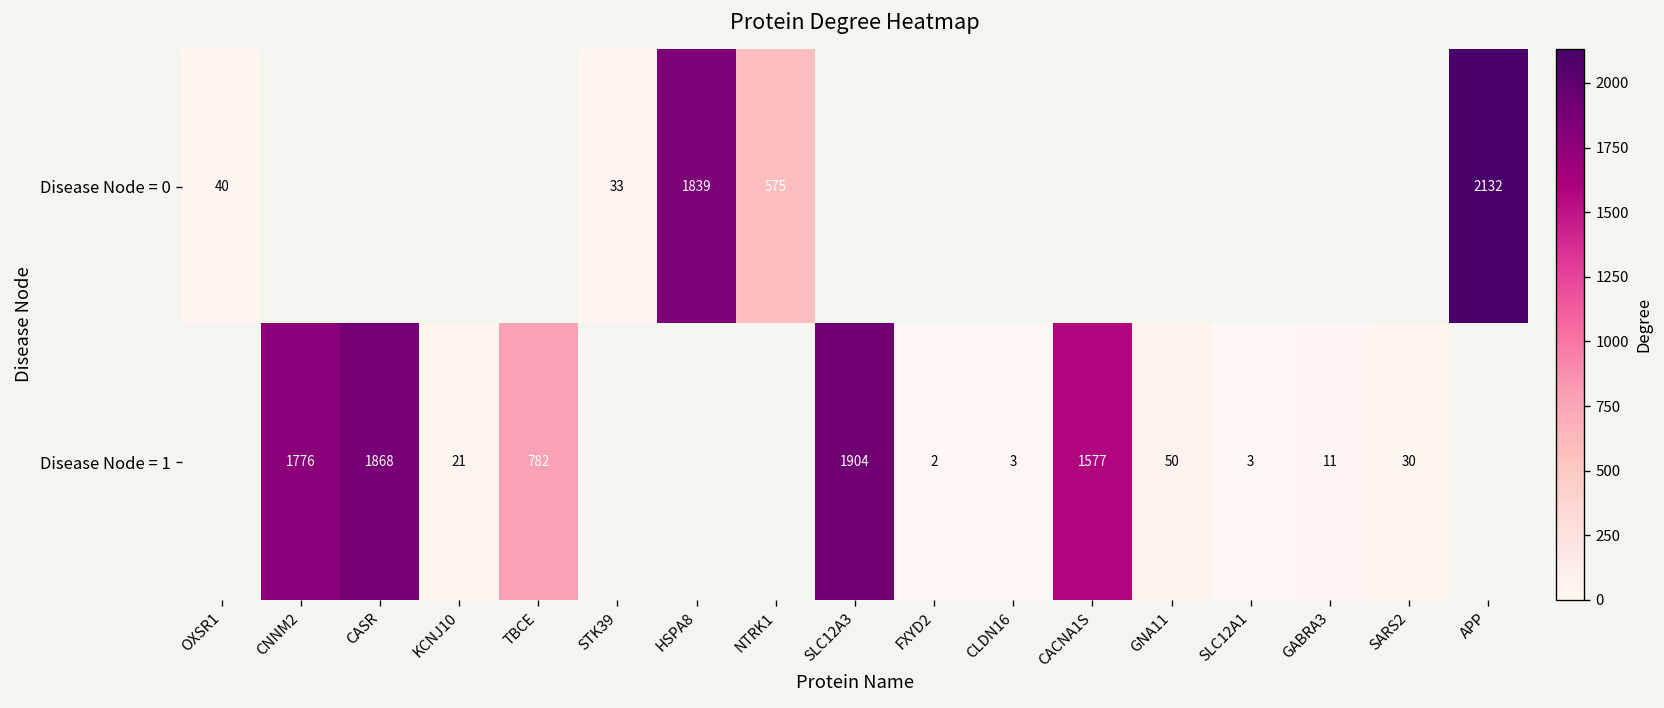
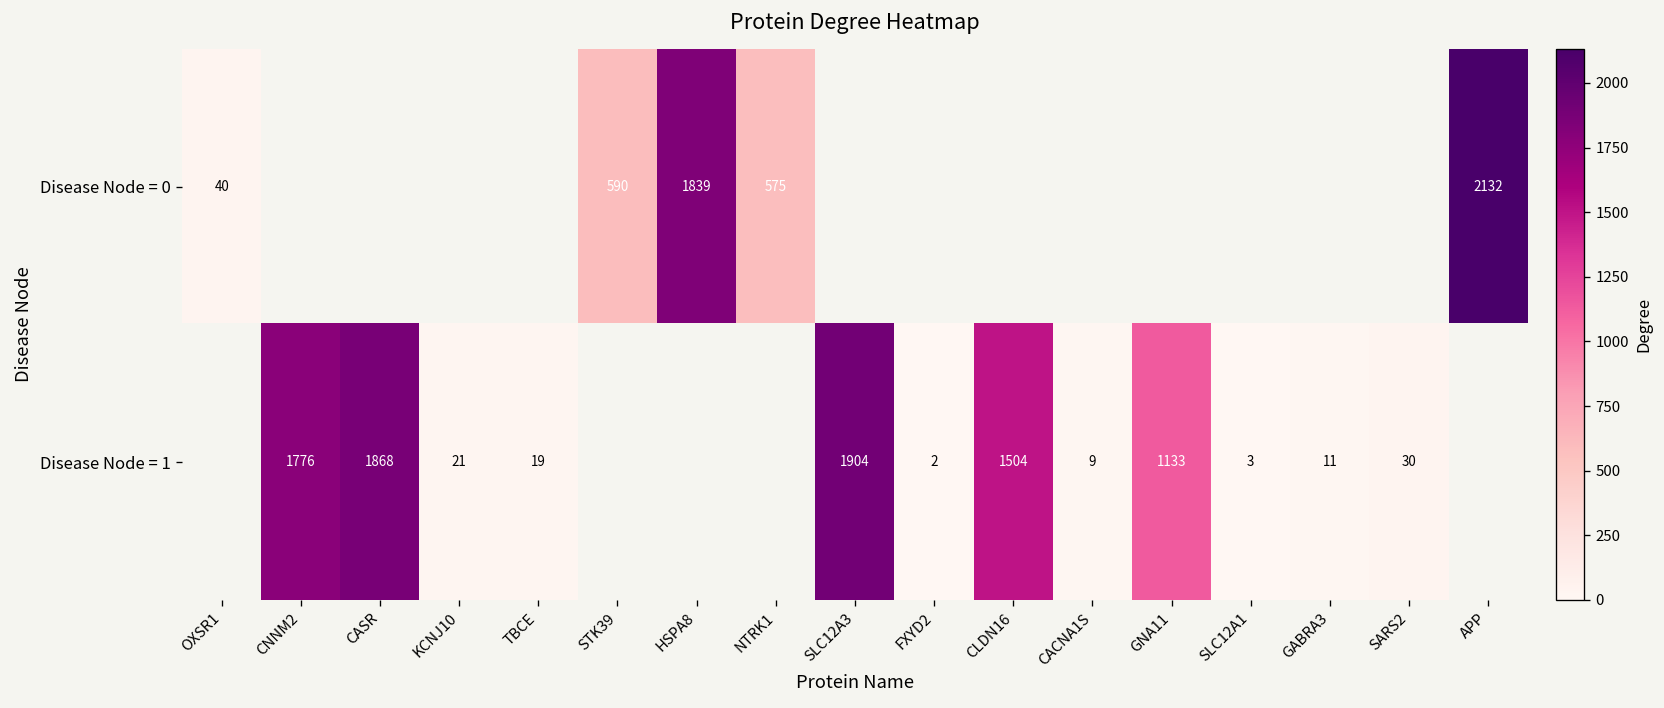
Disease Node = 0, STK39: 33 -> 590
Disease Node = 1, TBCE: 782 -> 19
Disease Node = 1, CLDN16: 3 -> 1504
Disease Node = 1, CACNA1S: 1577 -> 9
Disease Node = 1, GNA11: 50 -> 1133
